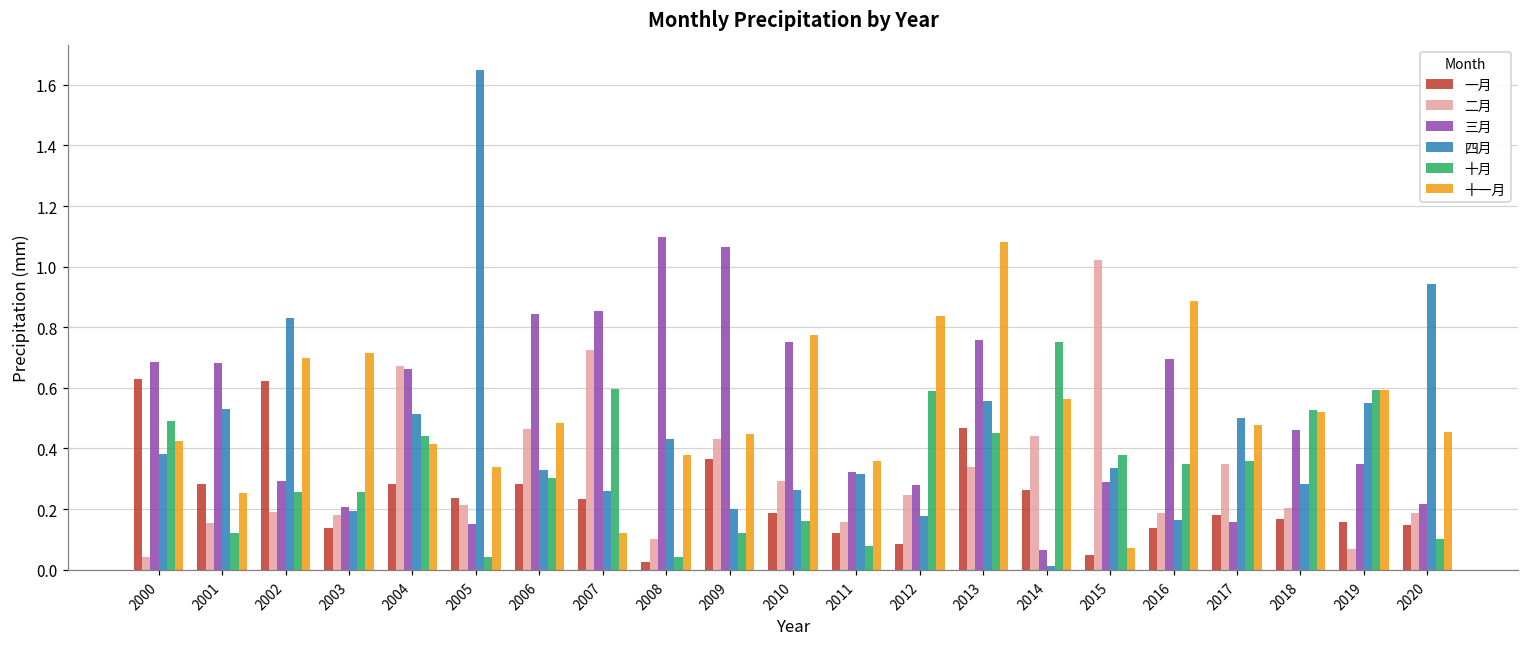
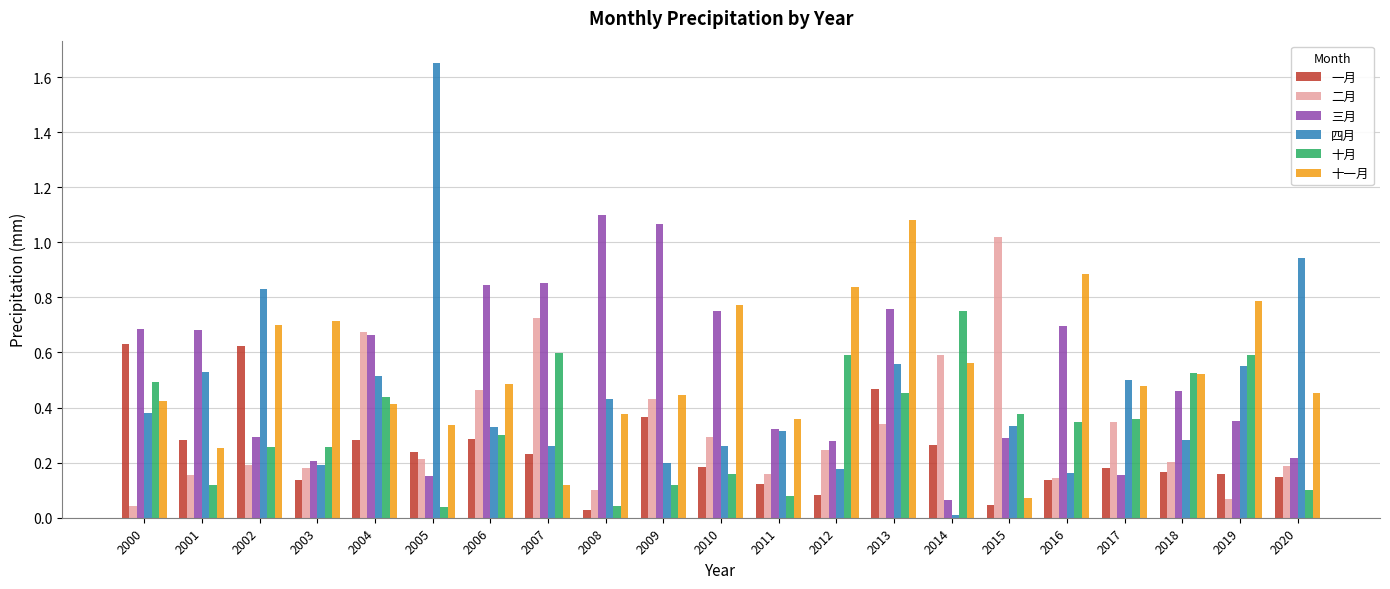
二月, 2014: 0.44 -> 0.59
二月, 2016: 0.19 -> 0.14
十一月, 2019: 0.59 -> 0.79
